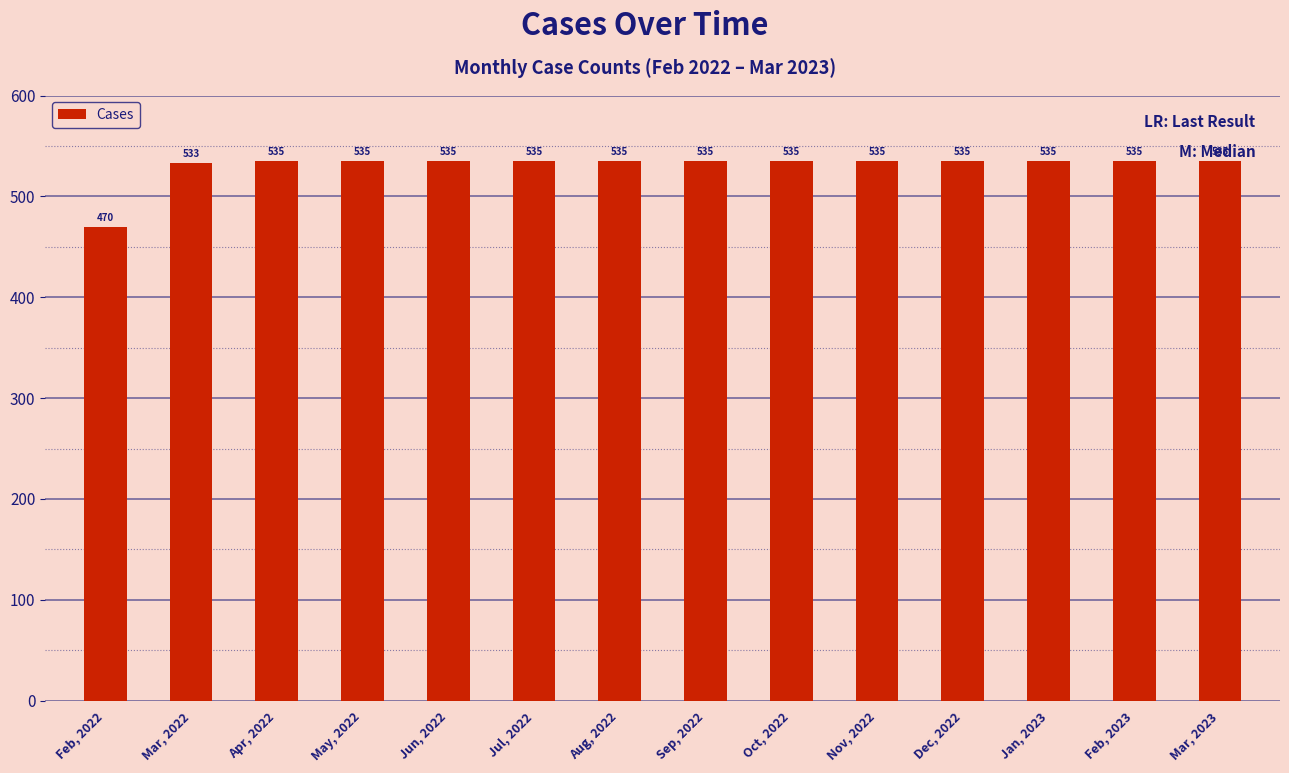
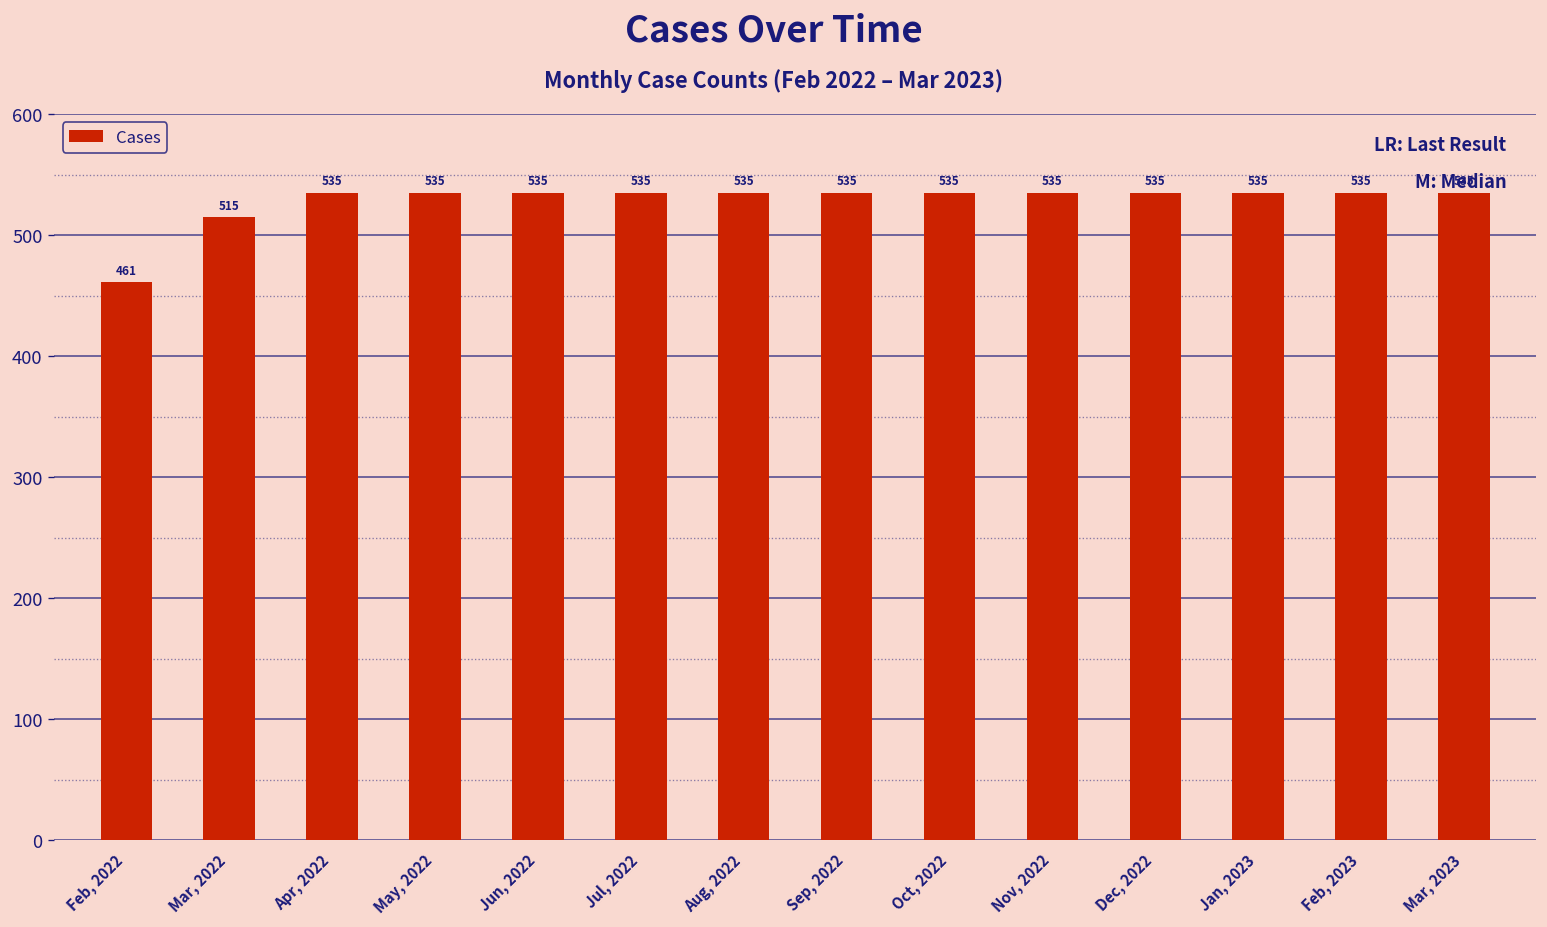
Feb, 2022: 470 -> 461
Mar, 2022: 533 -> 515
